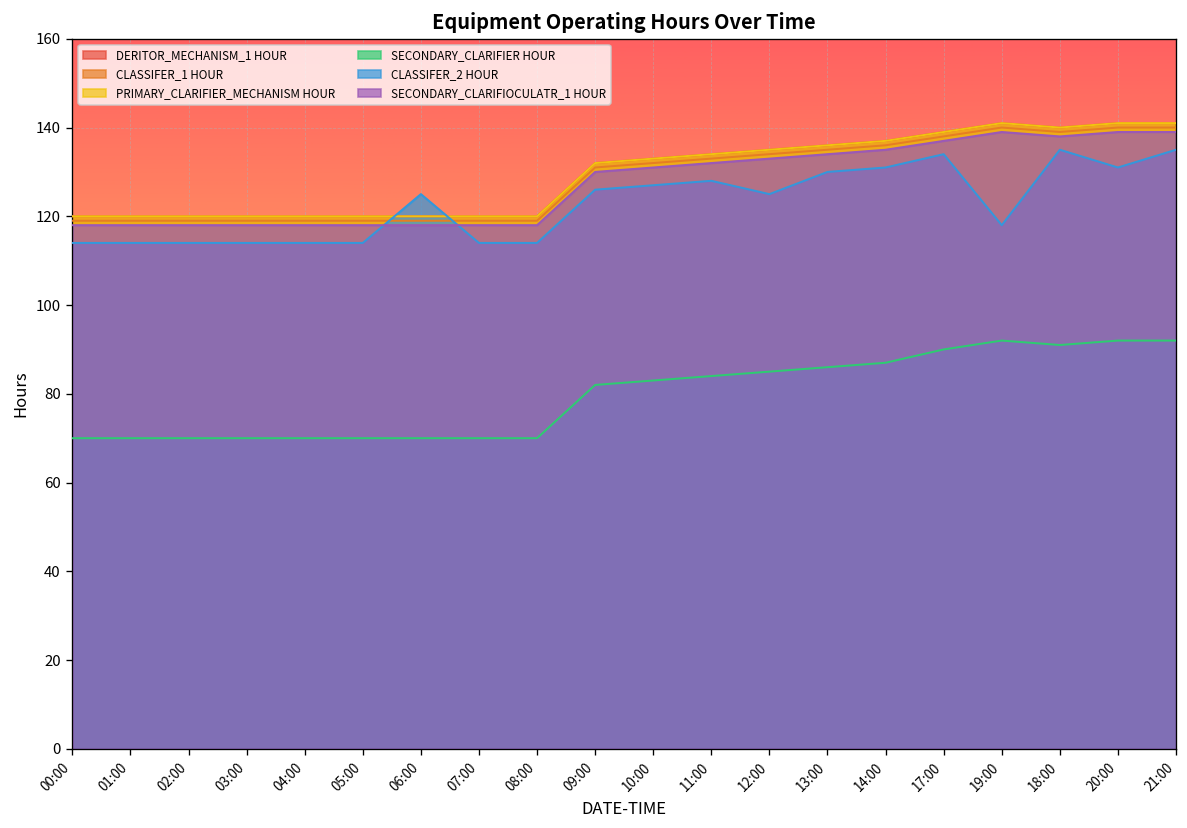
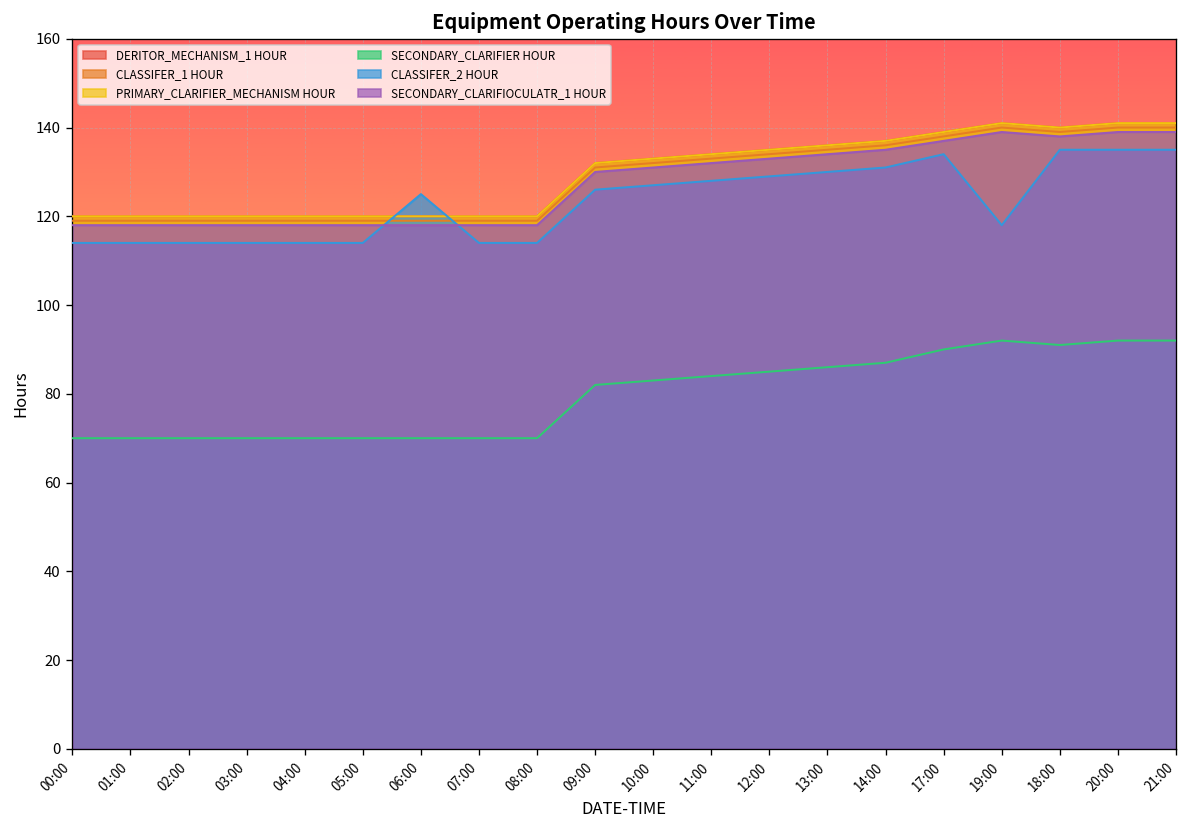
CLASSIFER_2 HOUR, 12:00: 125 -> 129
CLASSIFER_2 HOUR, 20:00: 131 -> 135
